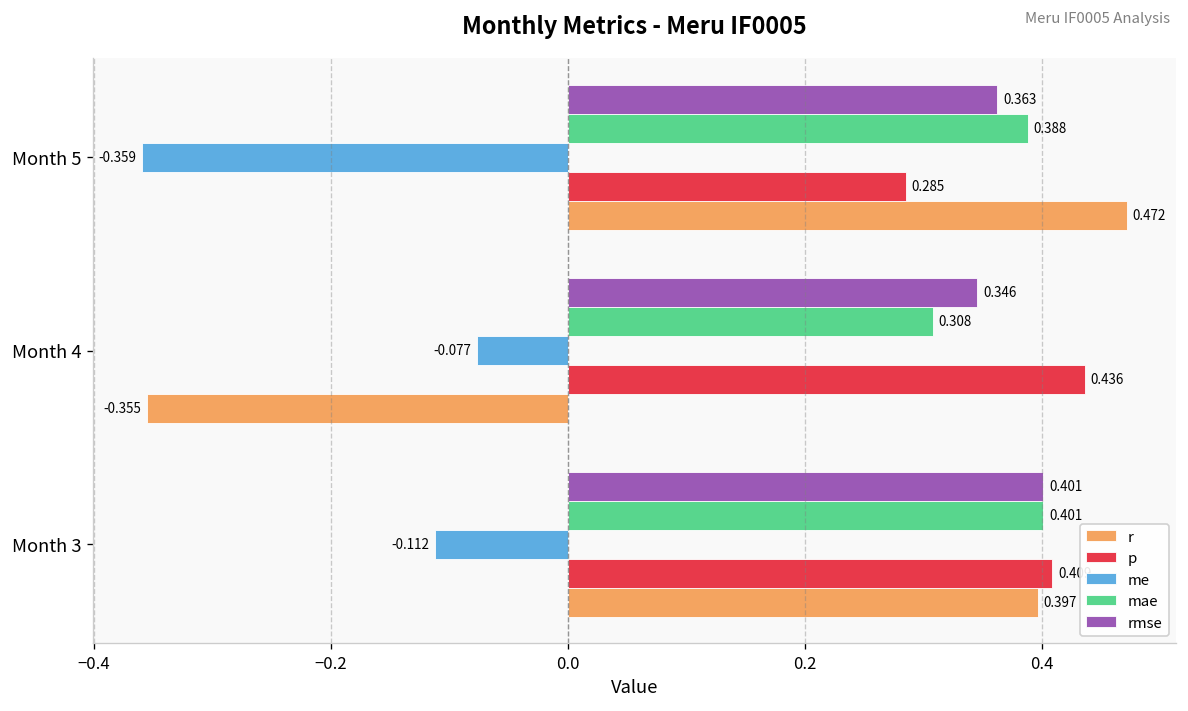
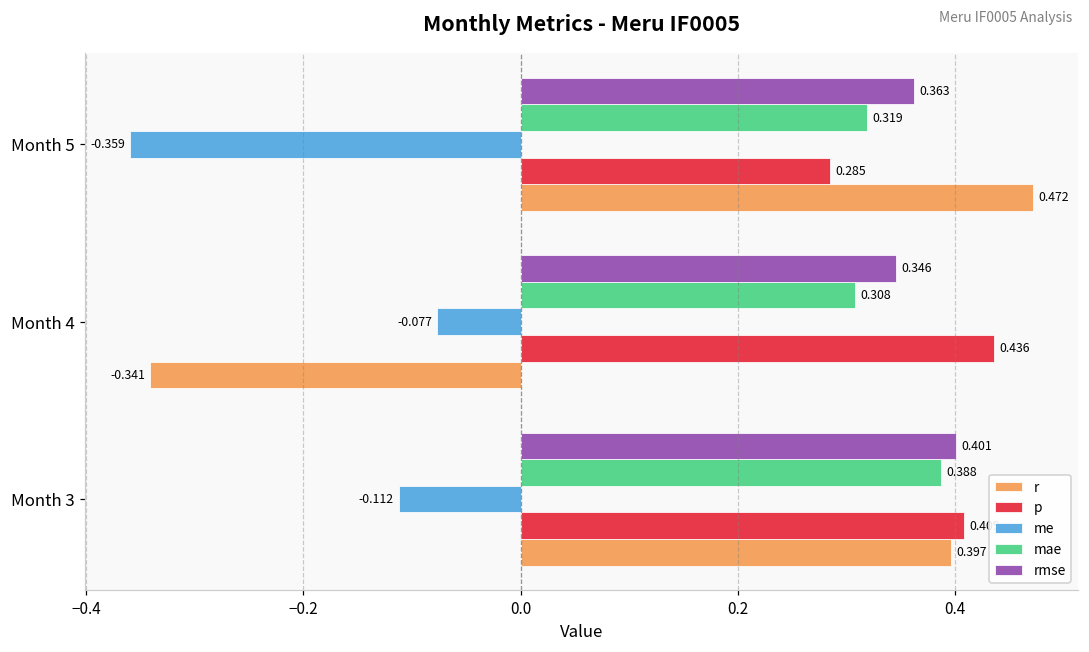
mae, Month 5: 0.388 -> 0.319
r, Month 4: -0.355 -> -0.341
mae, Month 3: 0.401 -> 0.388
